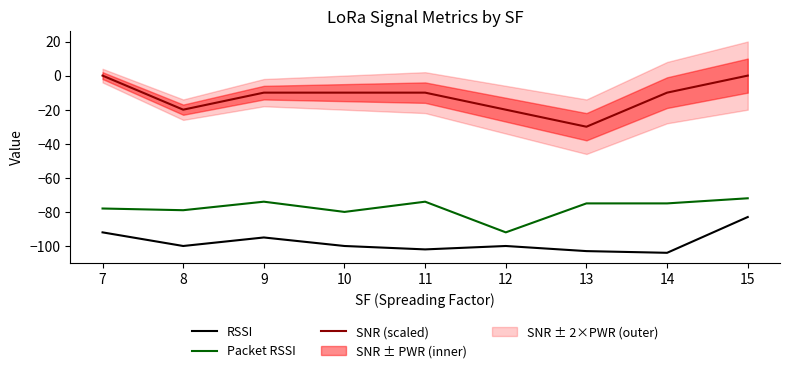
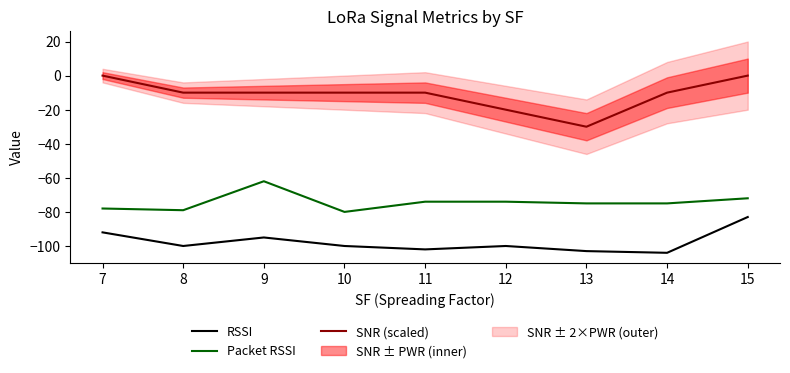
SNR (scaled), 8: -20 -> -10
Packet RSSI, 9: -74 -> -62
Packet RSSI, 12: -92 -> -74
